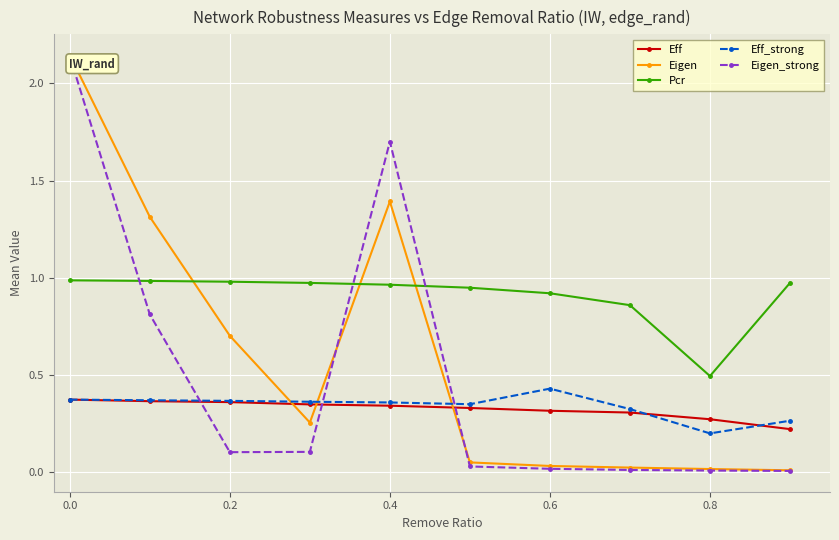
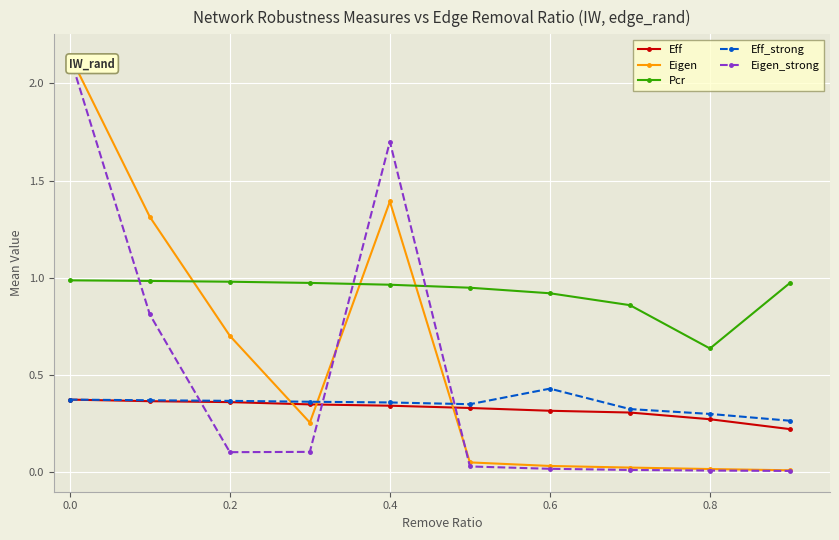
Pcr, 0.8: 0.49 -> 0.64
Eff_strong, 0.8: 0.2 -> 0.3
